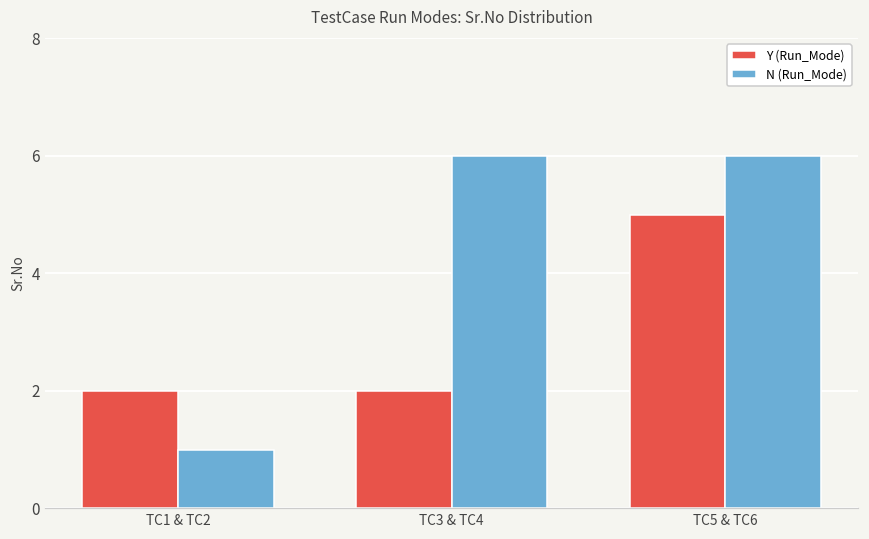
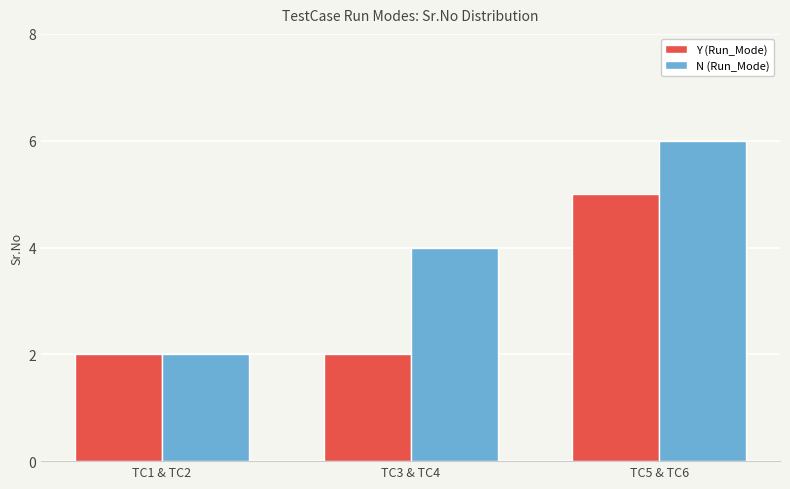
N (Run_Mode), TC1 & TC2: 1 -> 2
N (Run_Mode), TC3 & TC4: 6 -> 4
